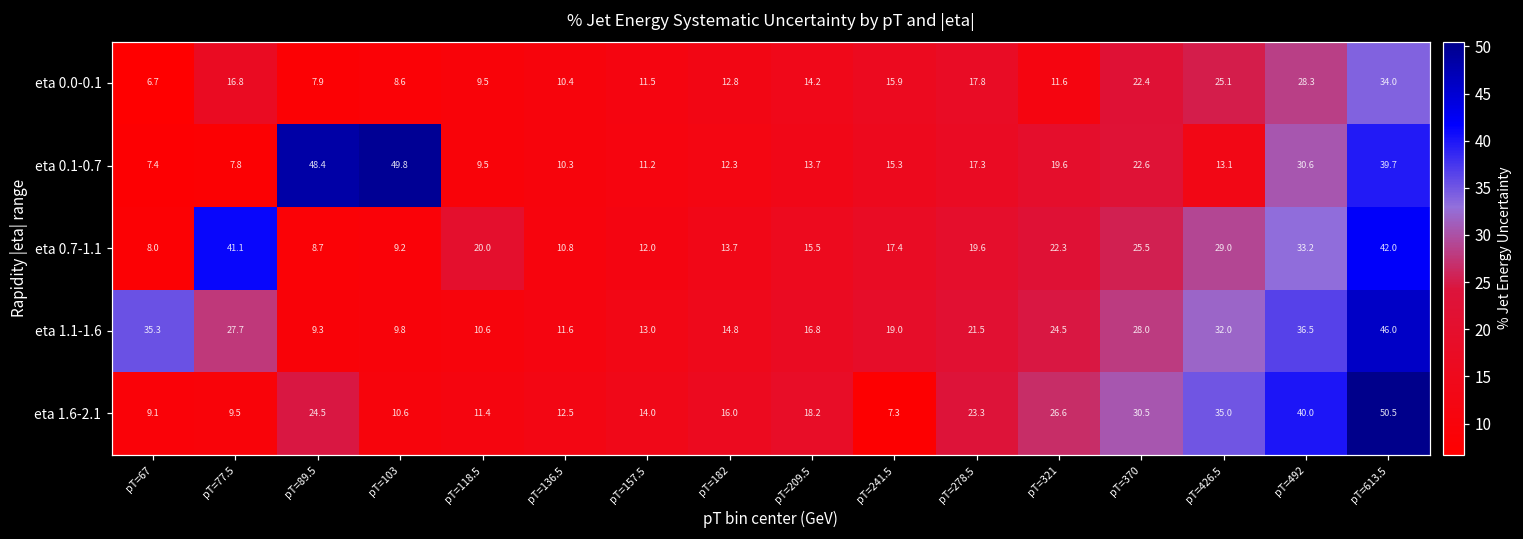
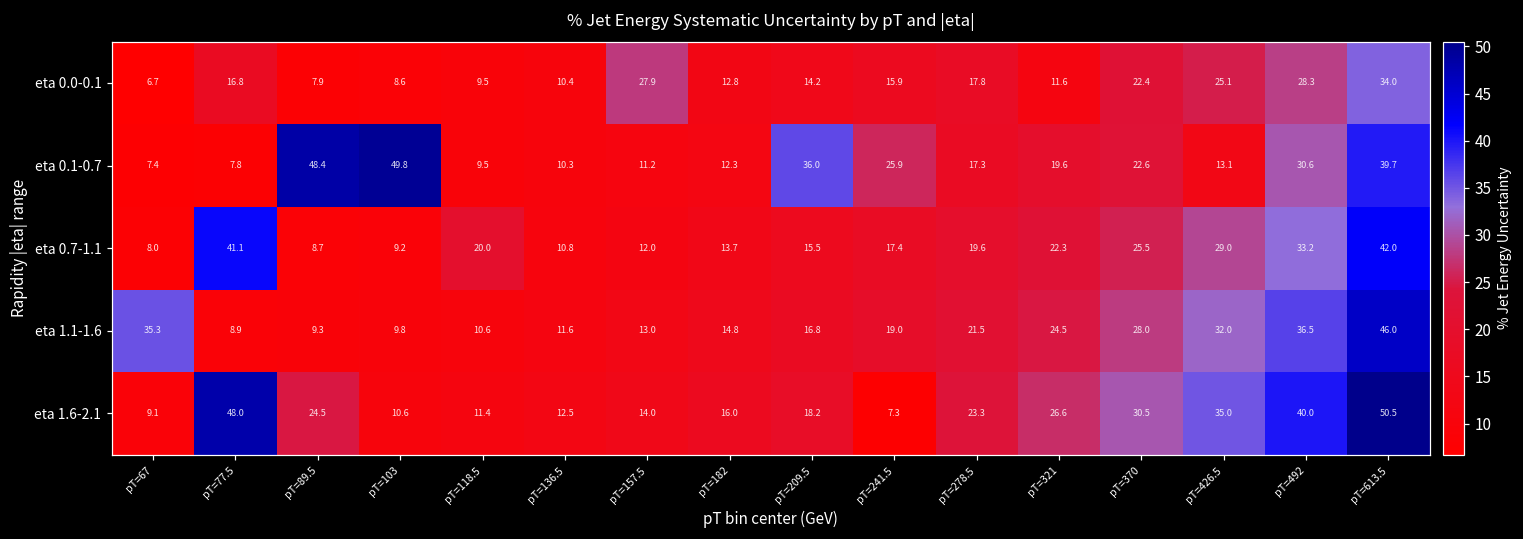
eta 0.0-0.1, pT=157.5: 11.5 -> 27.9
eta 0.1-0.7, pT=209.5: 13.7 -> 36.0
eta 0.1-0.7, pT=241.5: 15.3 -> 25.9
eta 1.1-1.6, pT=77.5: 27.7 -> 8.9
eta 1.6-2.1, pT=77.5: 9.5 -> 48.0
